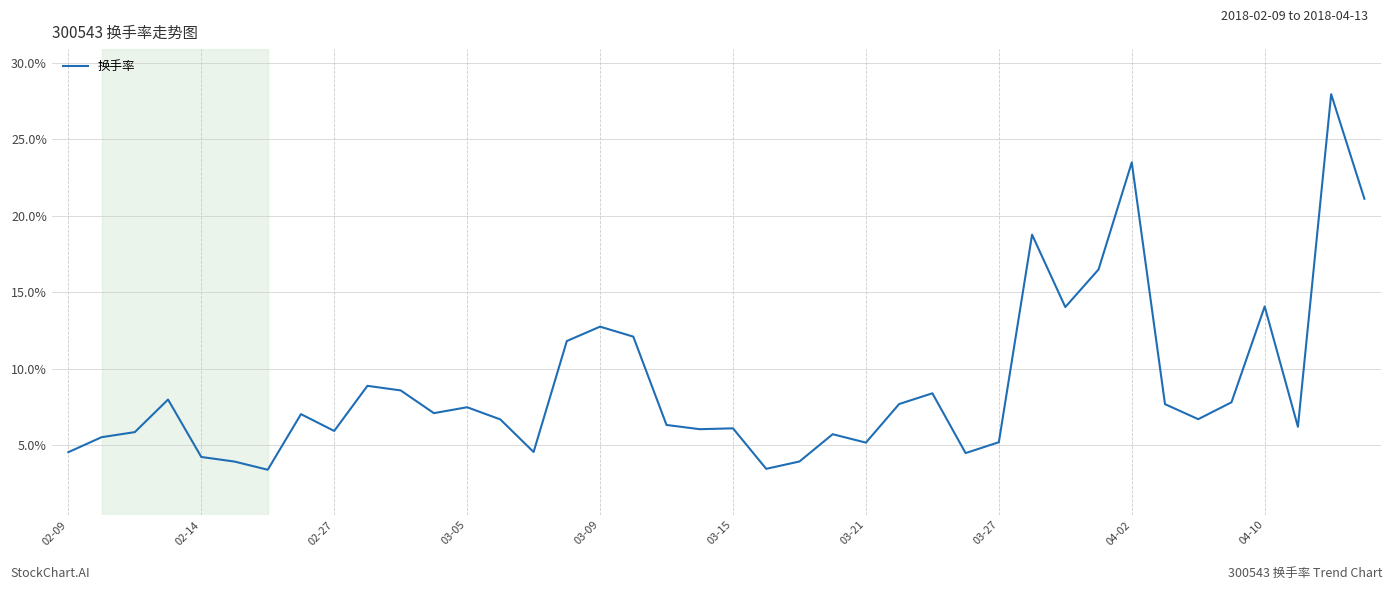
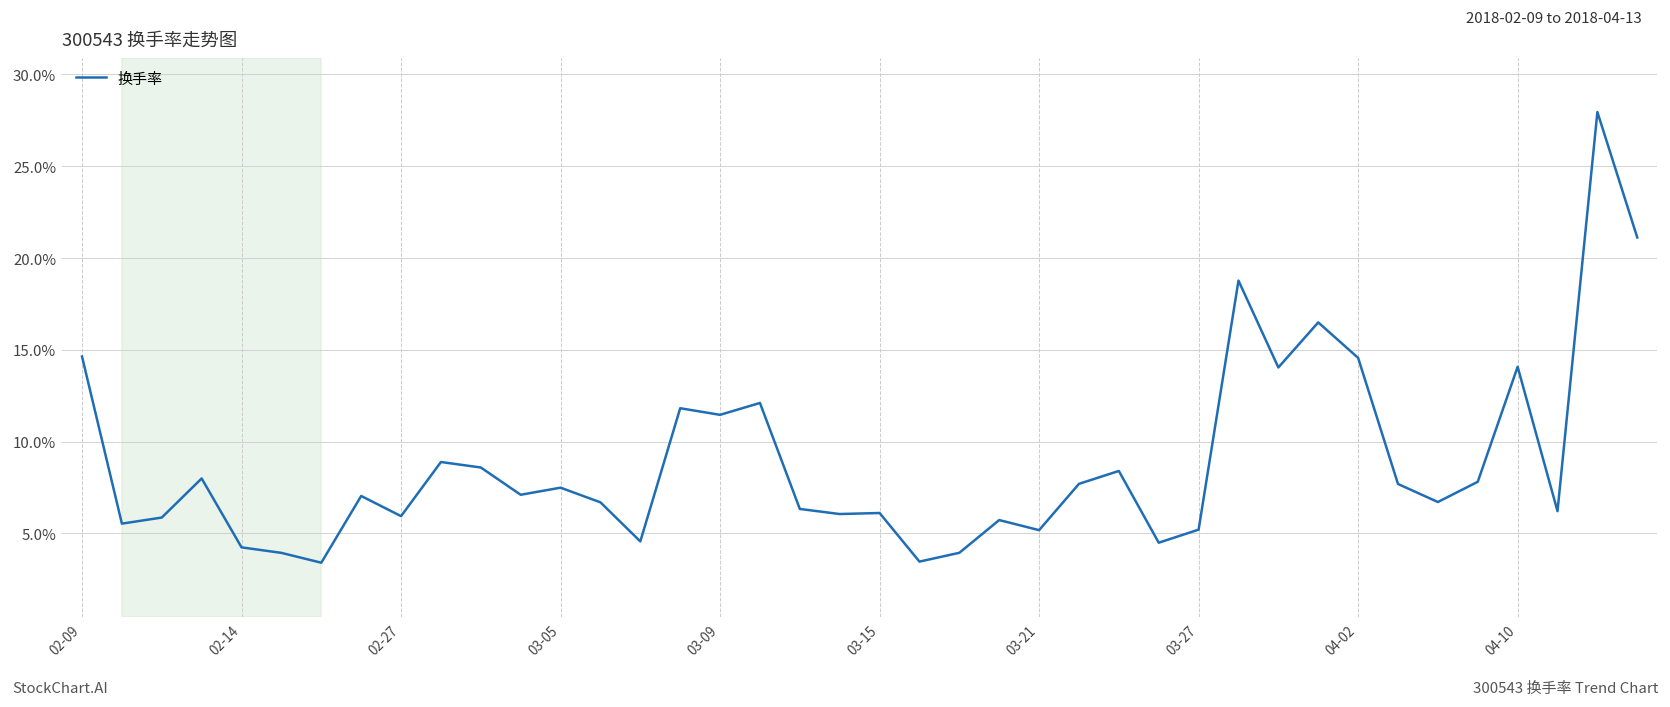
02-09: 4.6% -> 14.6%
03-09: 12.8% -> 11.5%
04-02: 23.5% -> 14.6%
